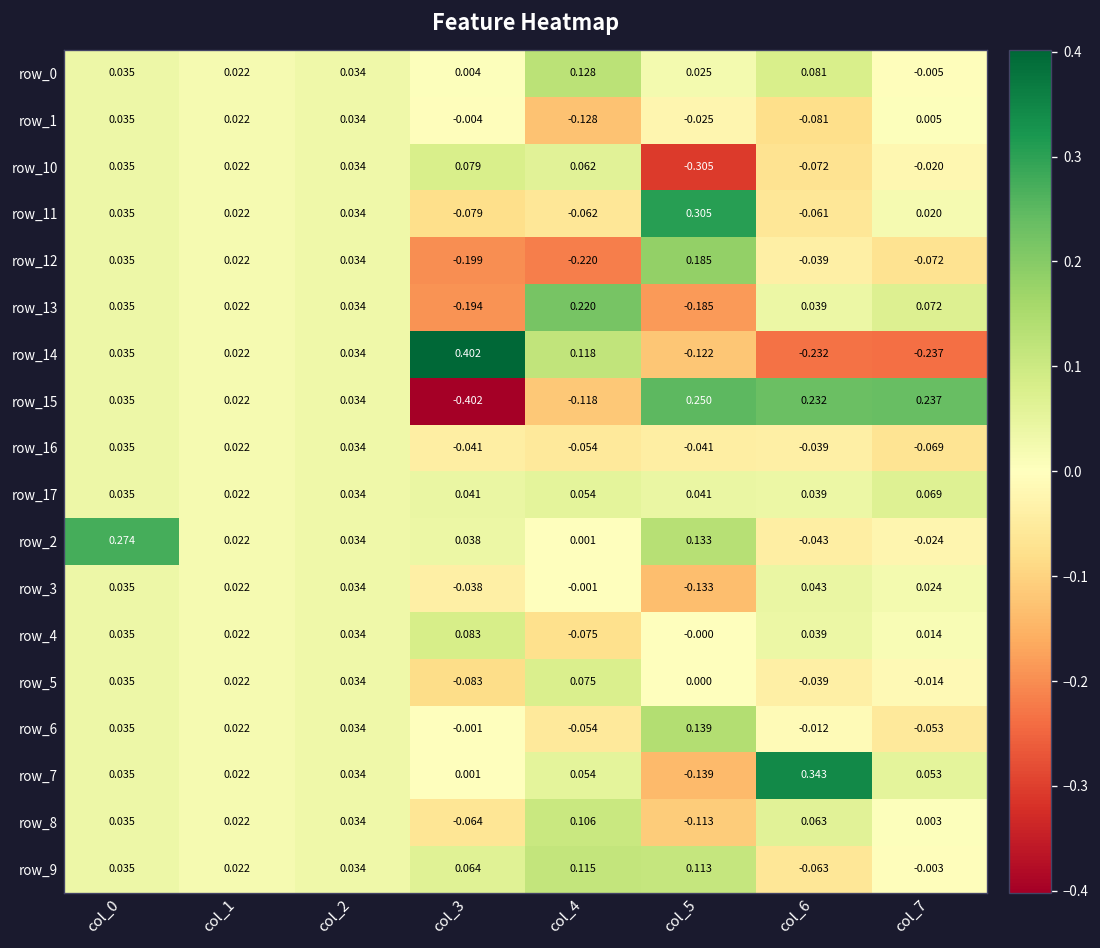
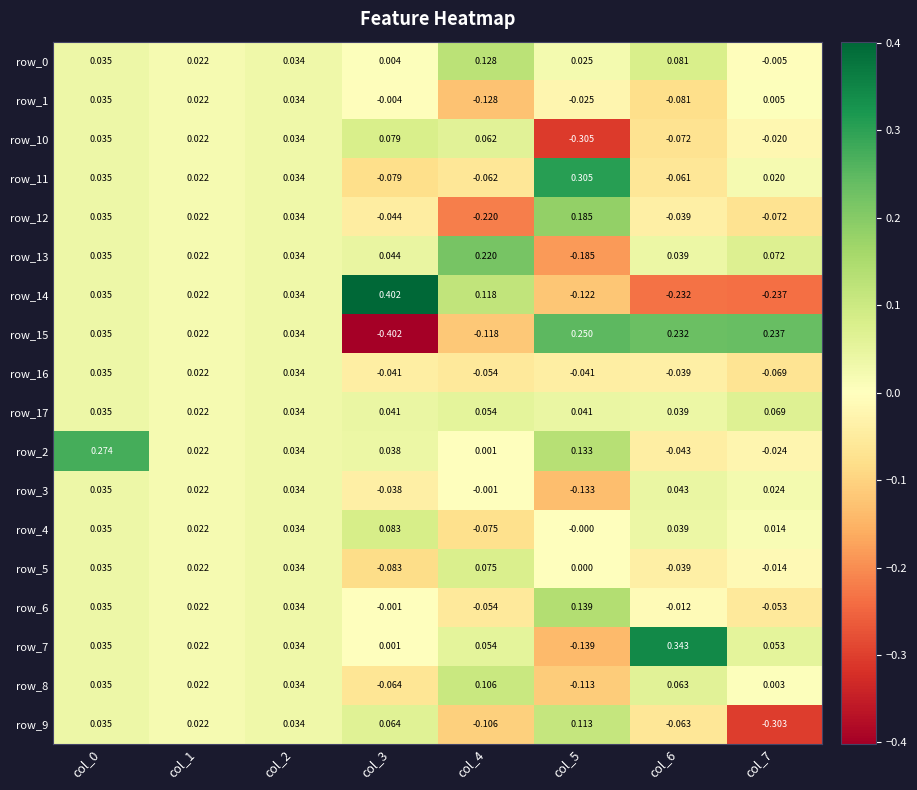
row_12, col_3: -0.199 -> -0.044
row_13, col_3: -0.194 -> 0.044
row_9, col_4: 0.115 -> -0.106
row_9, col_7: -0.003 -> -0.303
